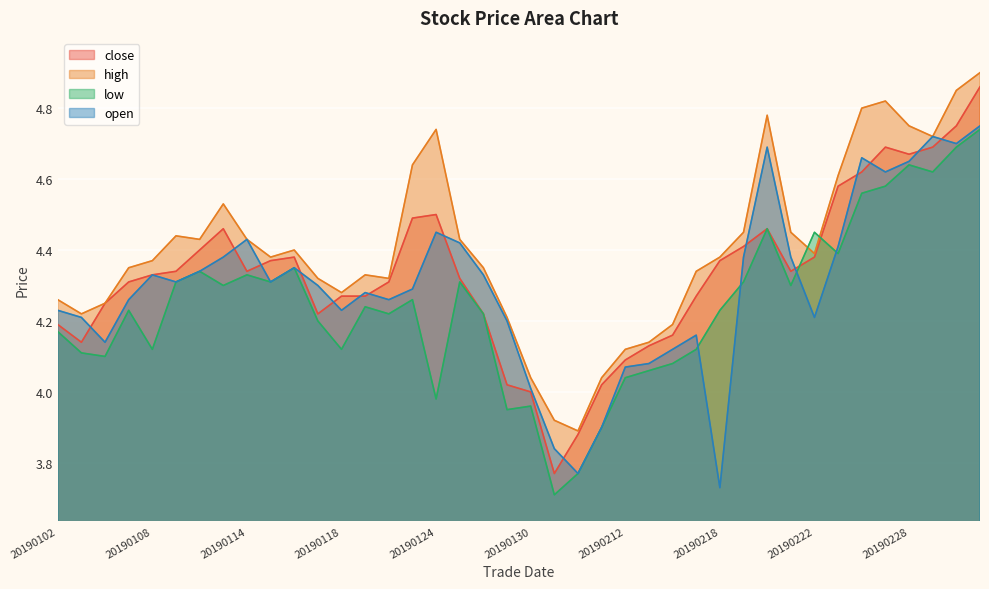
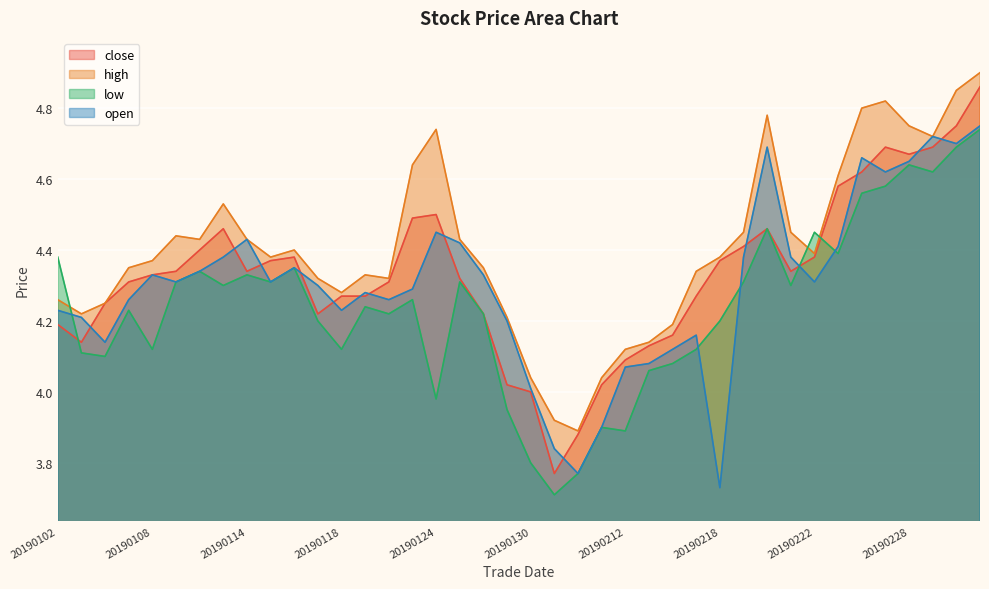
low, 20190102: 4.17 -> 4.38
low, 20190130: 3.96 -> 3.80
low, 20190212: 4.04 -> 3.89
low, 20190218: 4.23 -> 4.20
open, 20190222: 4.21 -> 4.31
